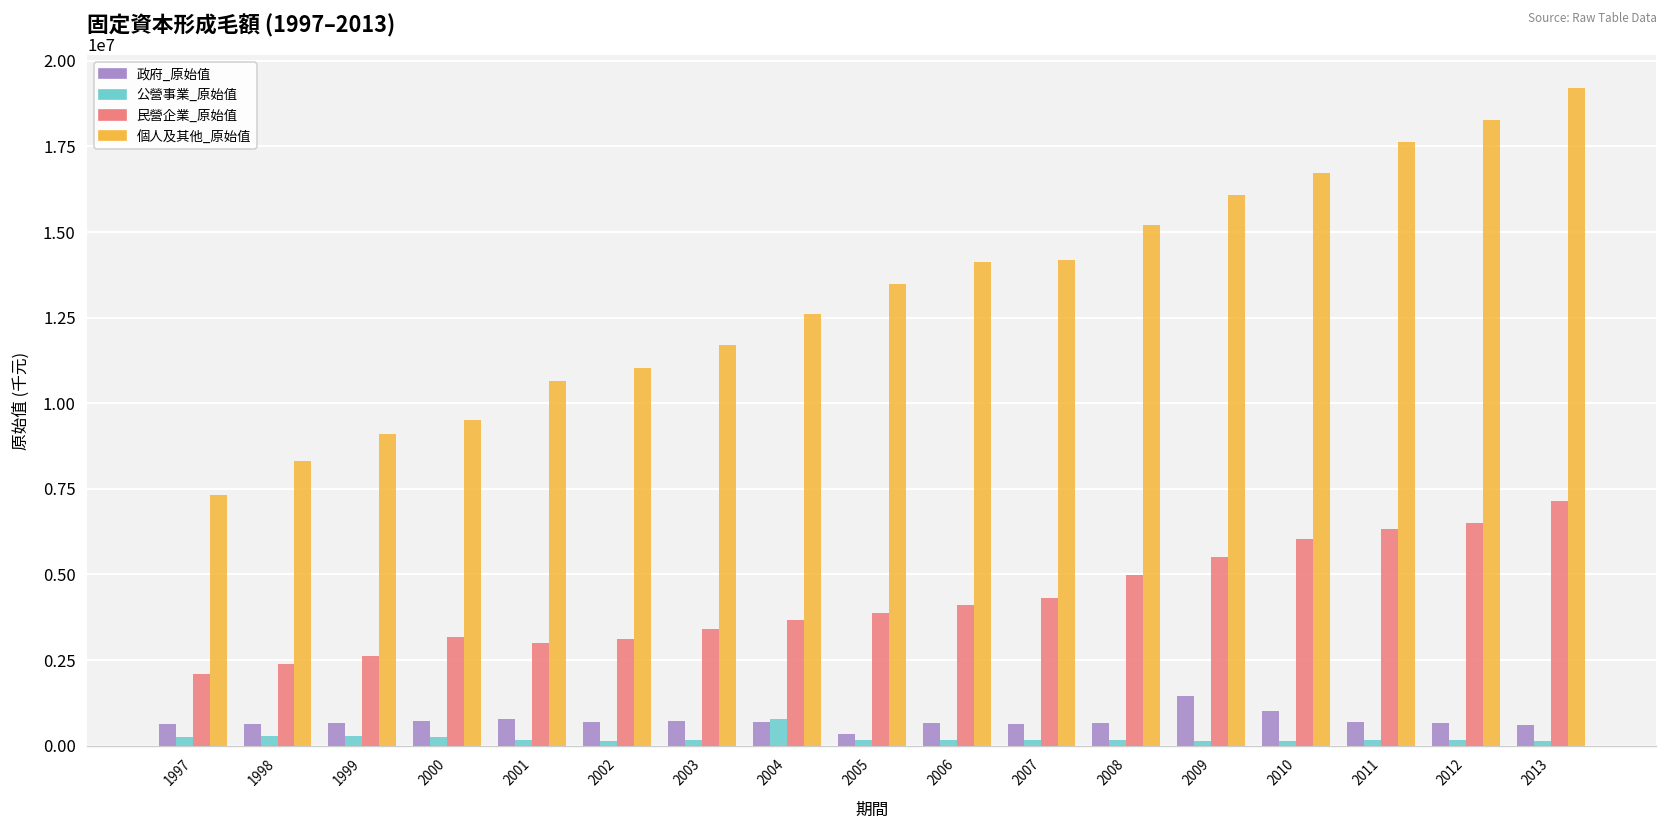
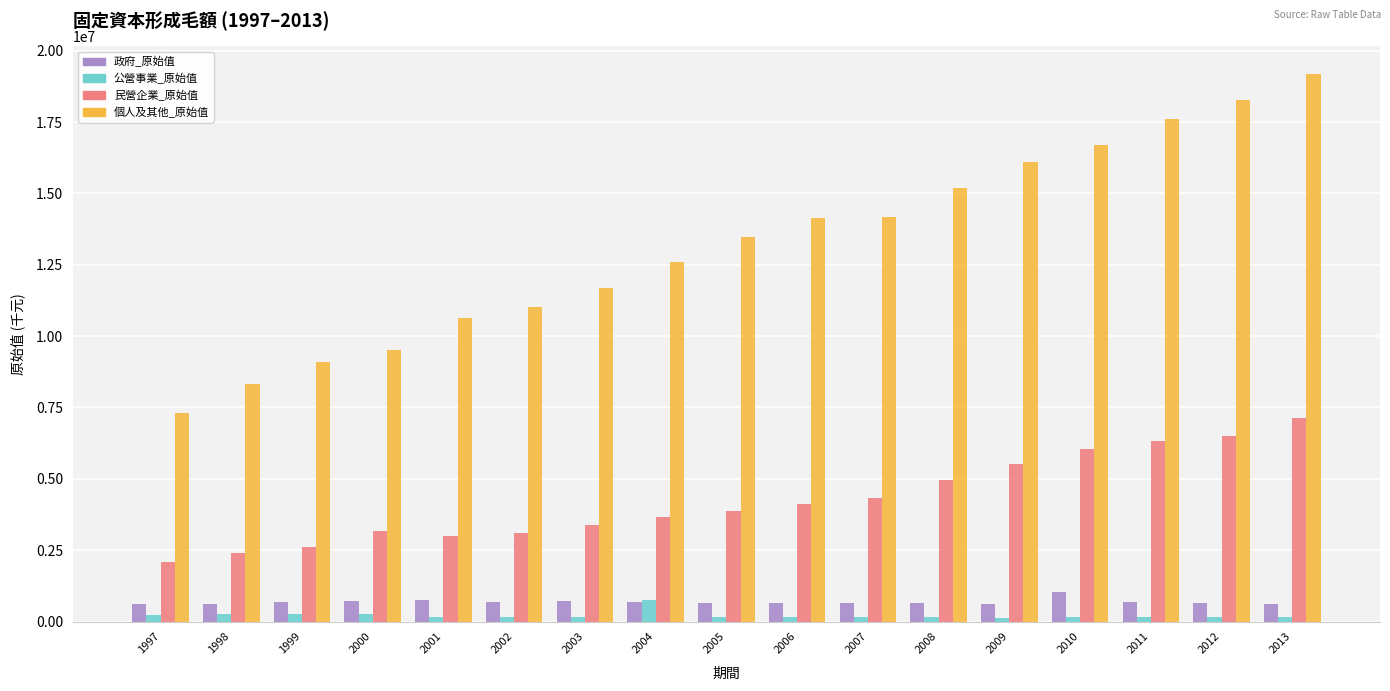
政府_原始值, 2005: 300000 -> 700000
政府_原始值, 2009: 1400000 -> 600000
